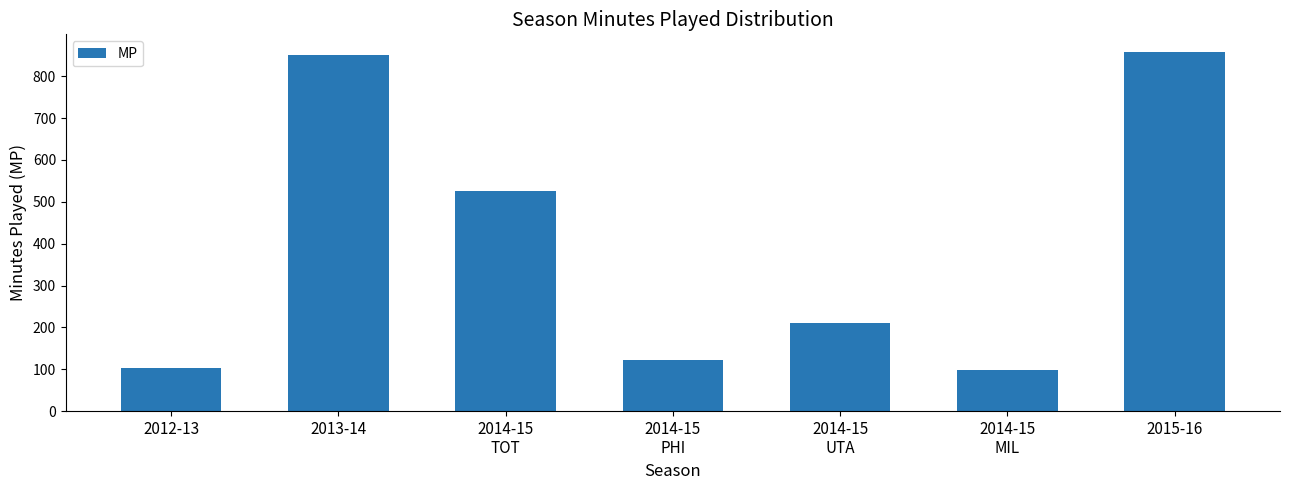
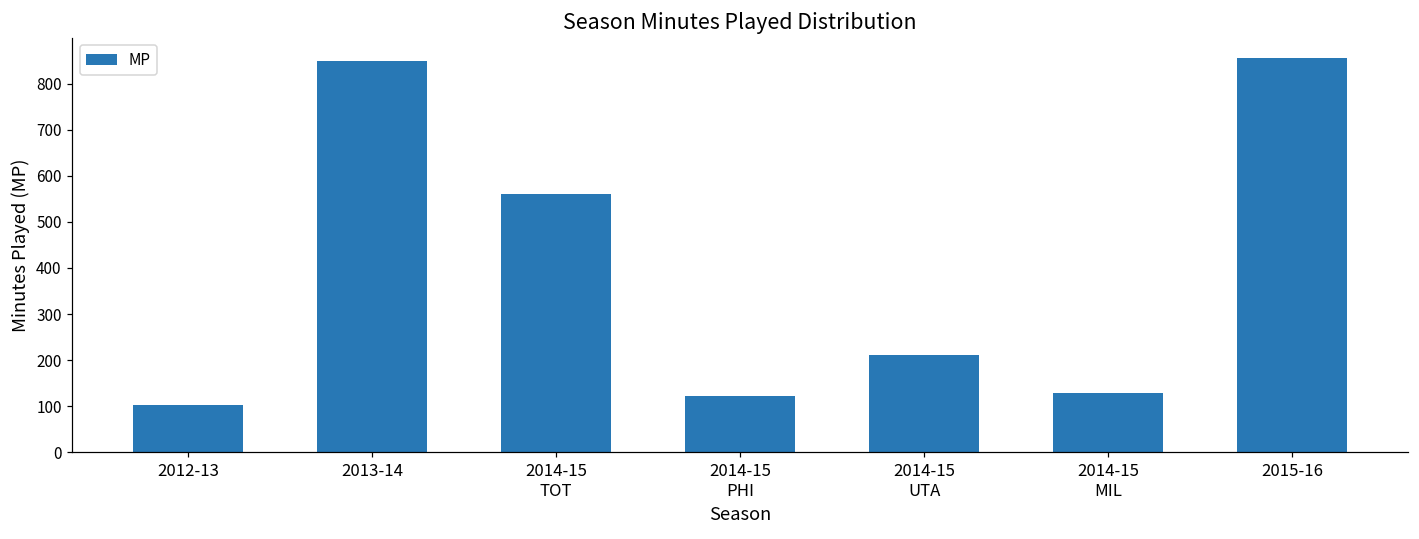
2014-15 TOT: 530 -> 560
2014-15 MIL: 100 -> 130
